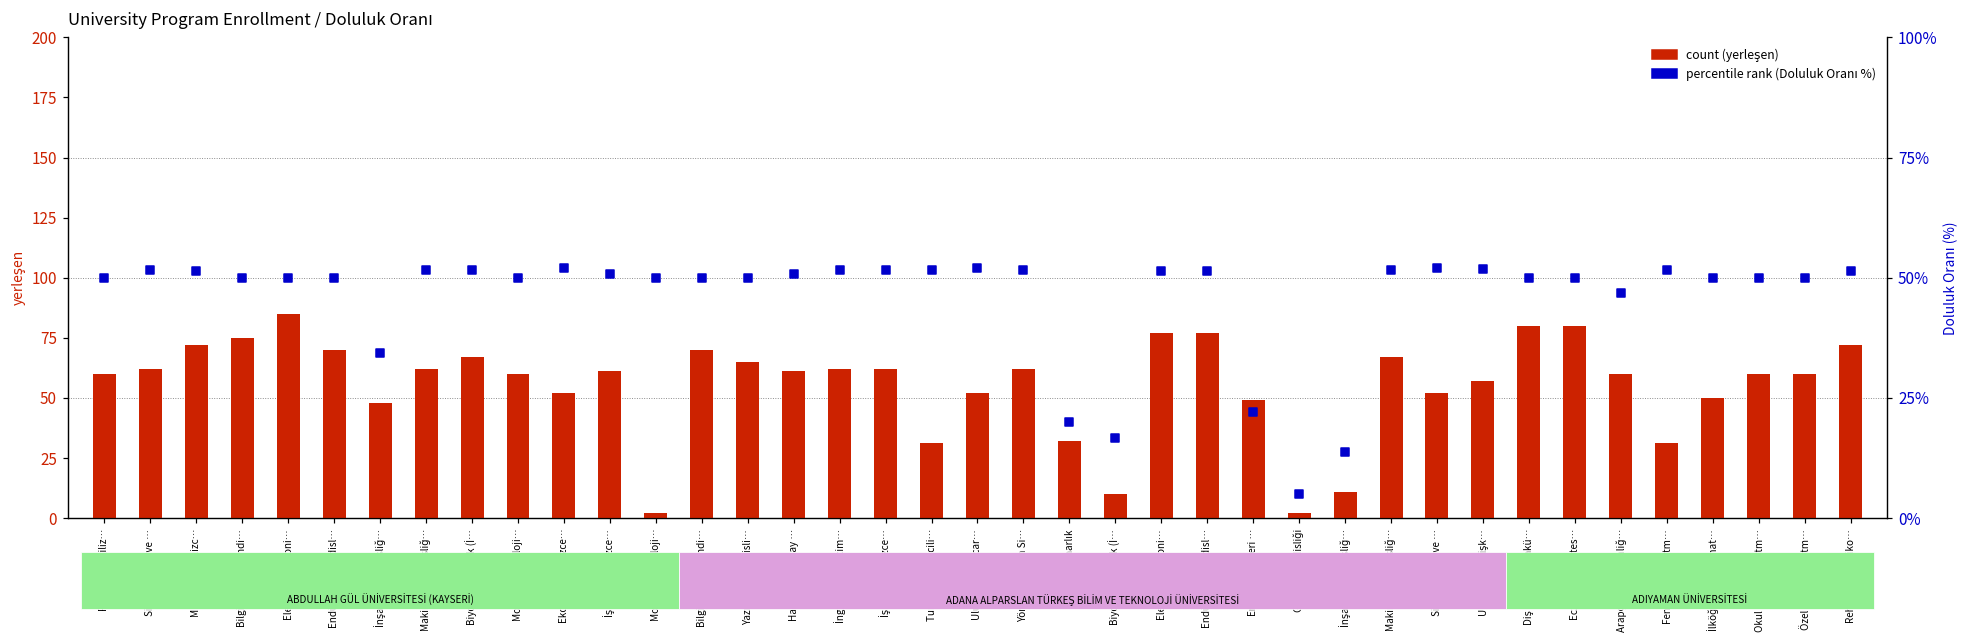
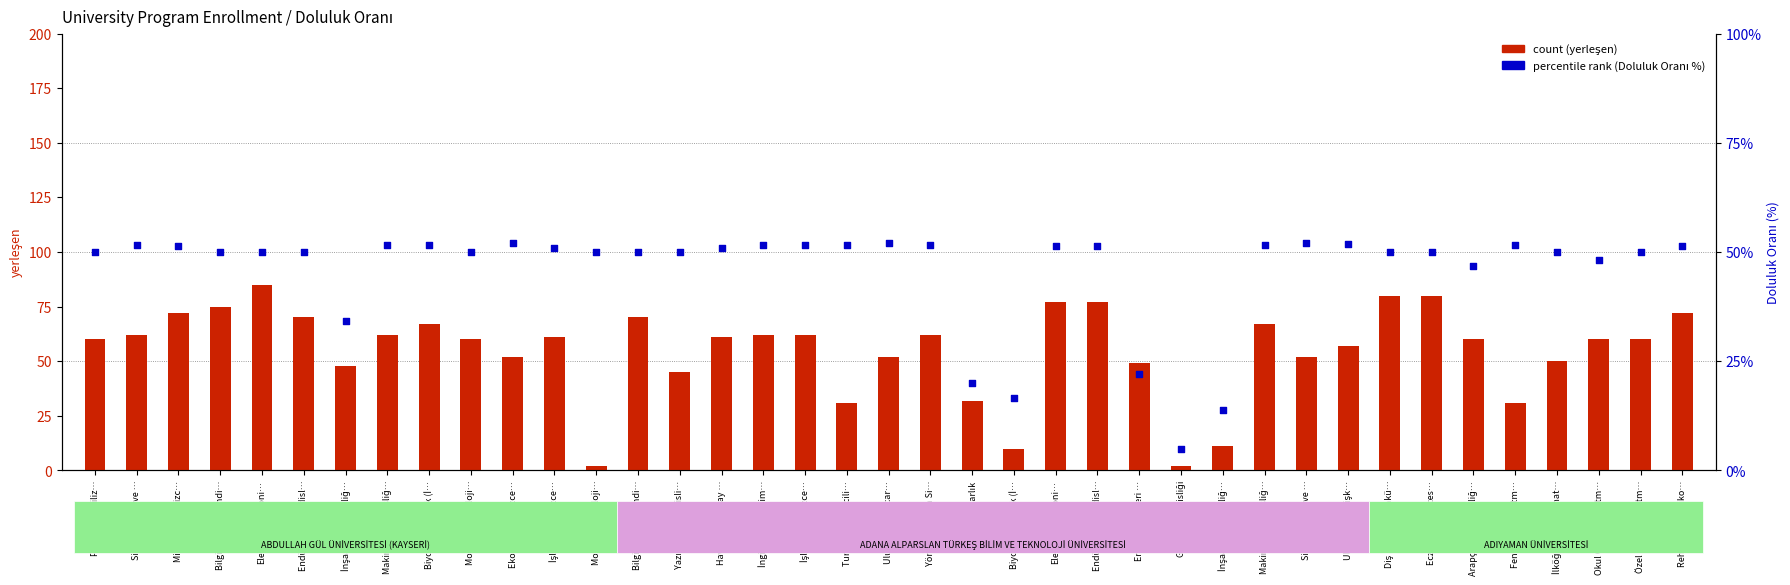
count (yerleşen), Yazılım Mühendisli…: 65 -> 45
percentile rank (Doluluk Oranı %), Okul Öncesi Öğretm…: 50% -> 48%
